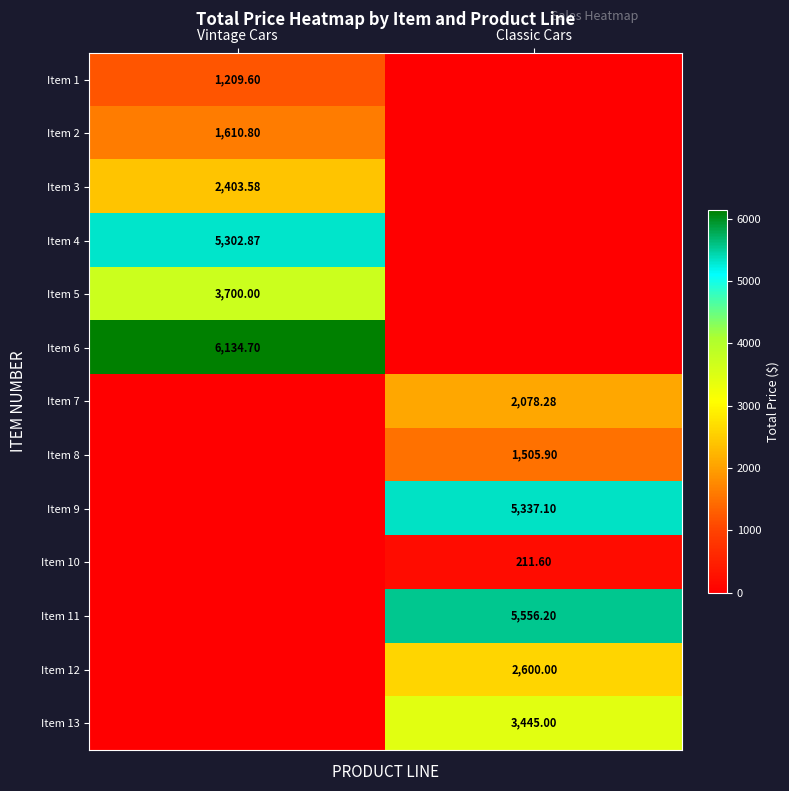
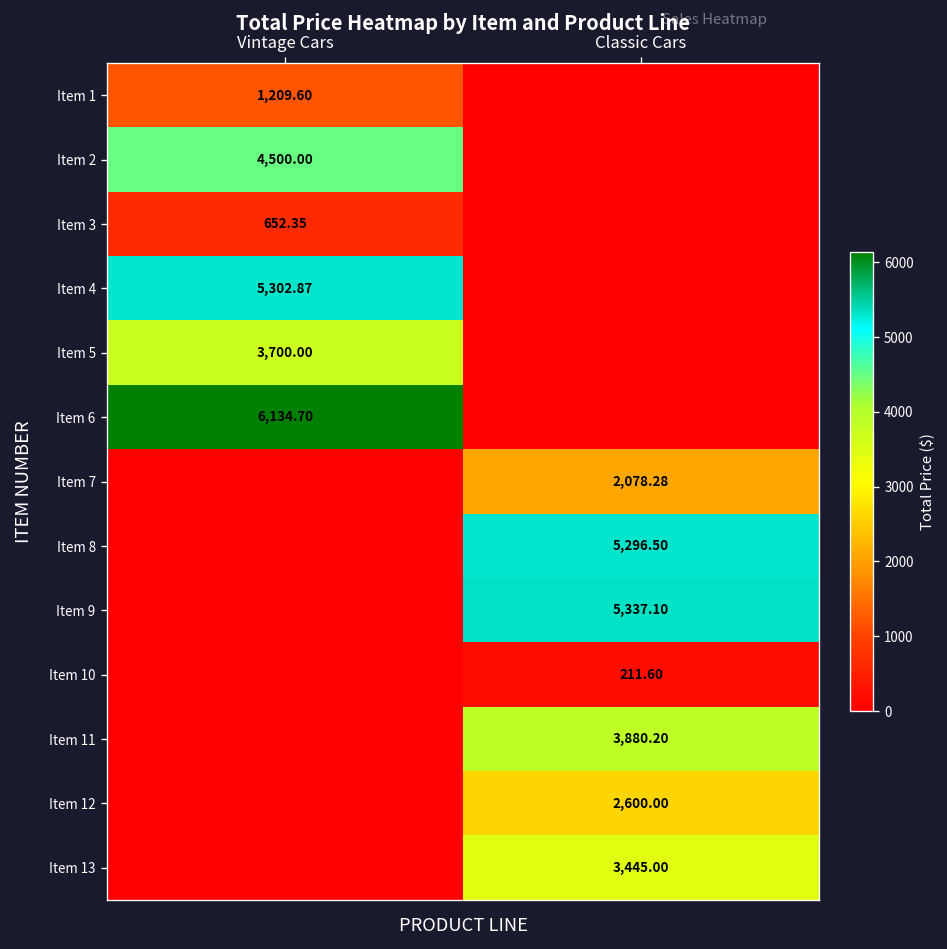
Item 2, Vintage Cars: 1,610.80 -> 4,500.00
Item 3, Vintage Cars: 2,403.58 -> 652.35
Item 8, Classic Cars: 1,505.90 -> 5,296.50
Item 11, Classic Cars: 5,556.20 -> 3,880.20
